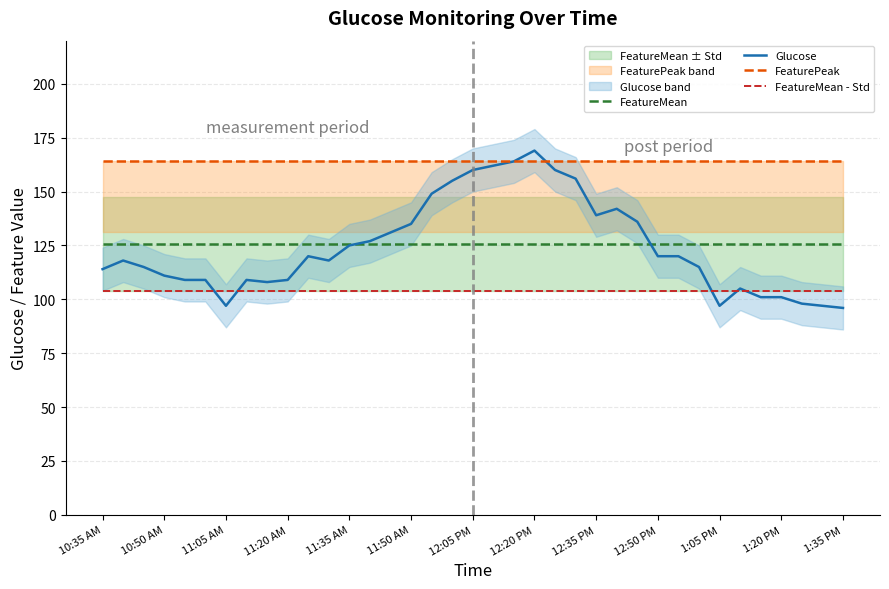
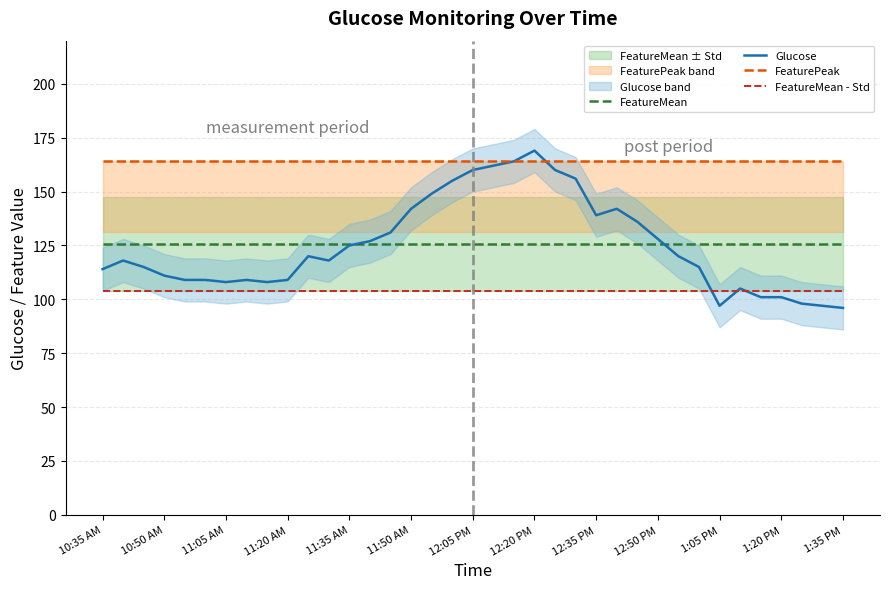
Glucose, 11:05 AM: 97 -> 108
Glucose, 11:50 AM: 135 -> 142
Glucose, 12:50 PM: 120 -> 128
